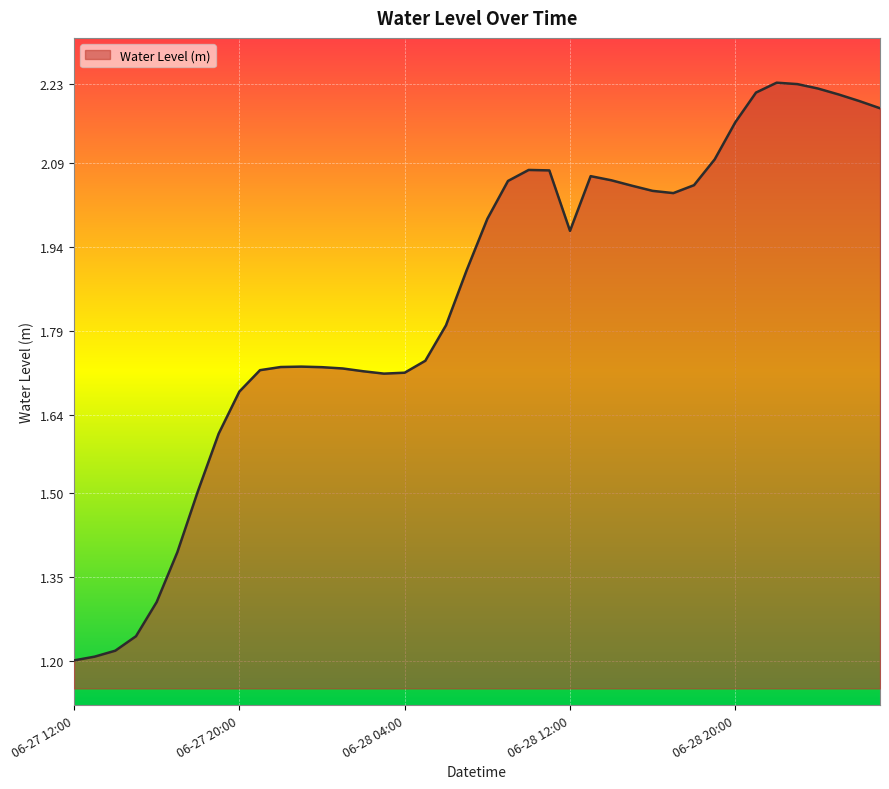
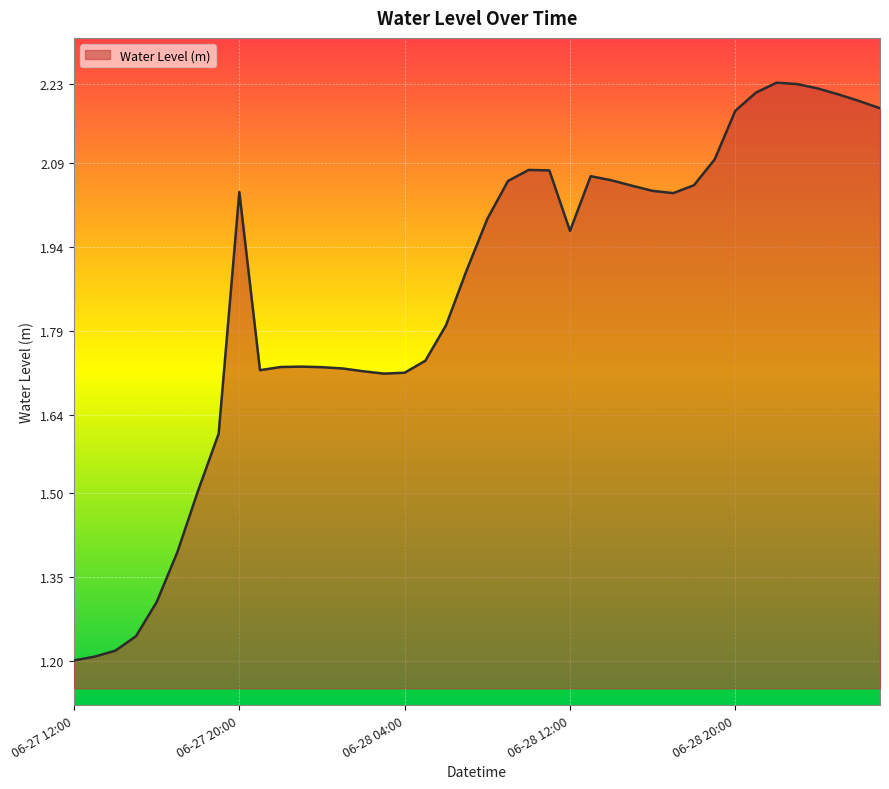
06-27 20:00: 1.68 -> 2.04
06-28 20:00: 2.16 -> 2.18
